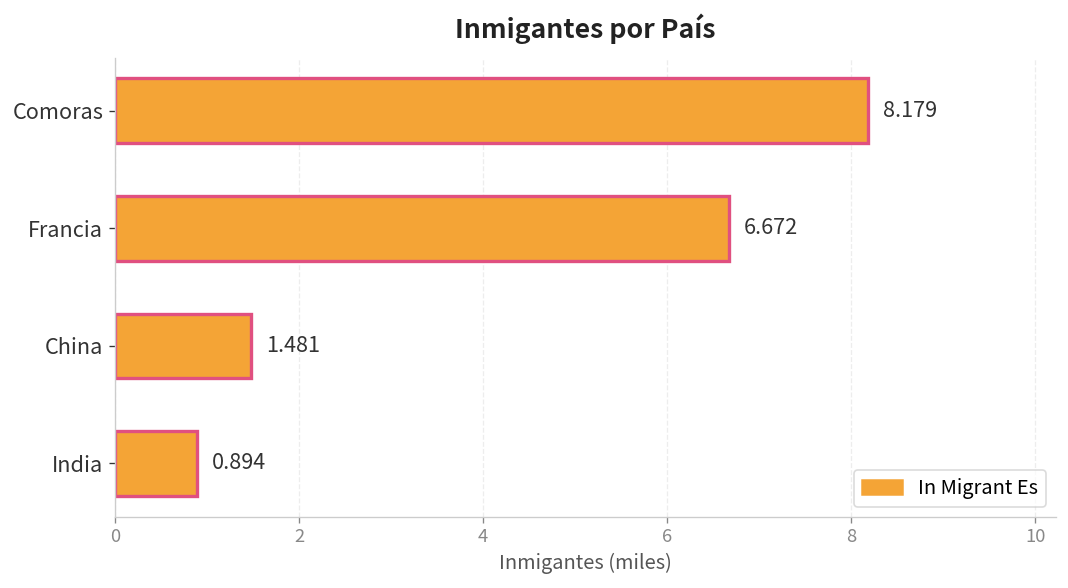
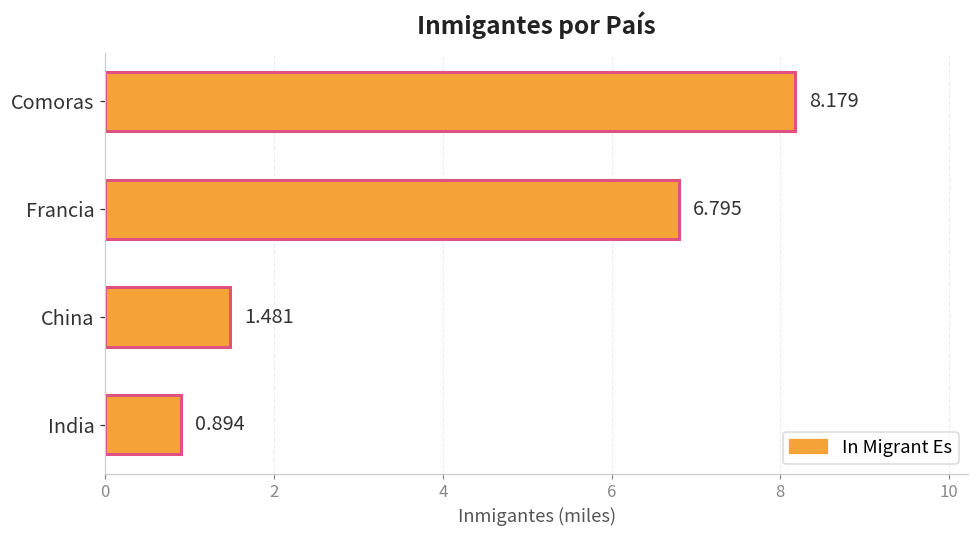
Francia: 6.672 -> 6.795
